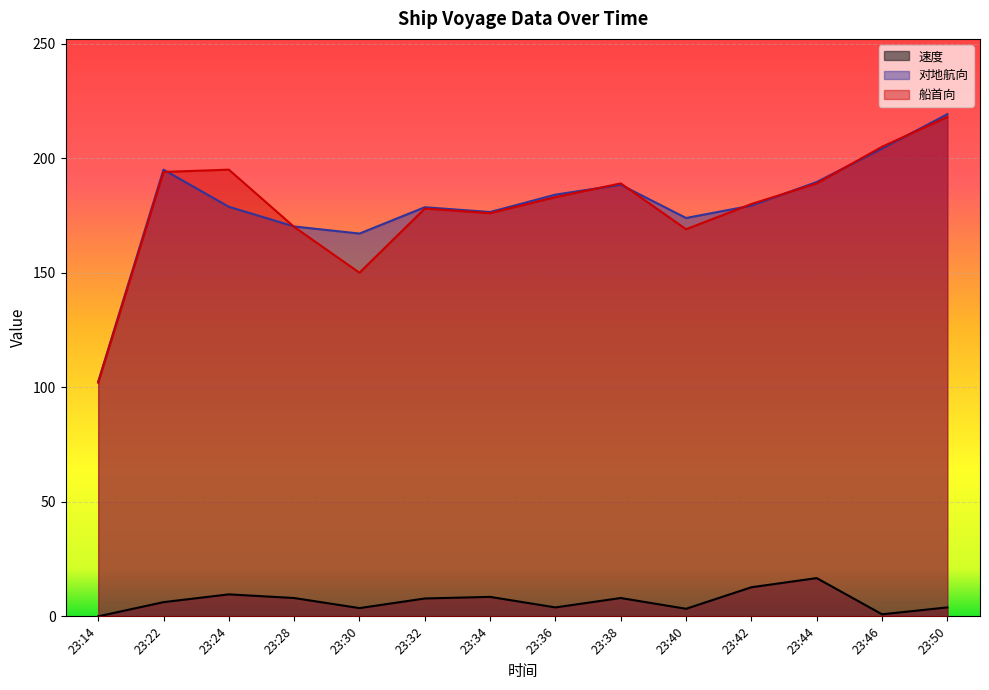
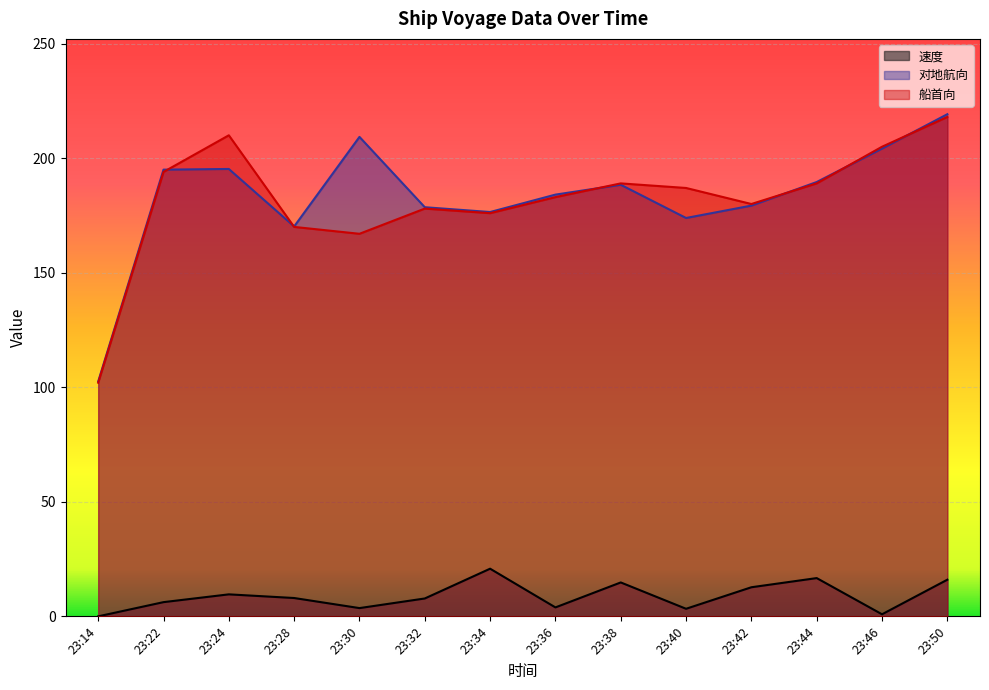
对地航向, 23:24: 179 -> 195
船首向, 23:24: 195 -> 210
对地航向, 23:30: 167 -> 209
船首向, 23:30: 150 -> 167
速度, 23:34: 9 -> 21
速度, 23:38: 8 -> 15
船首向, 23:40: 169 -> 187
速度, 23:50: 4 -> 16
